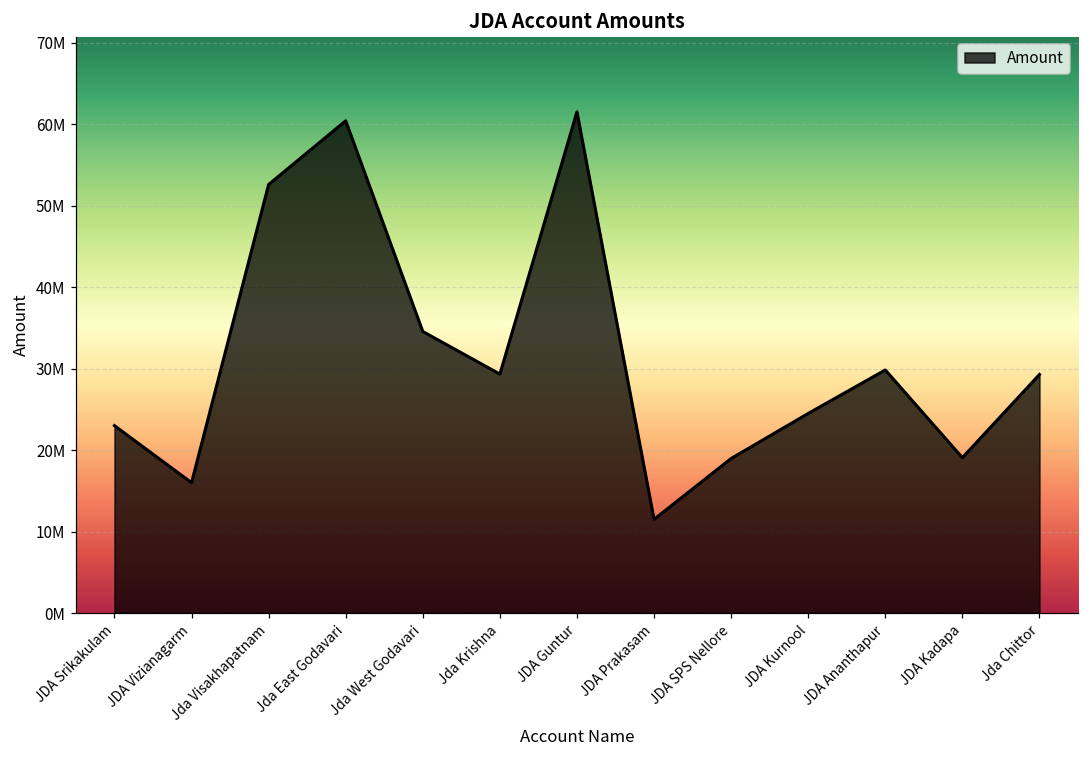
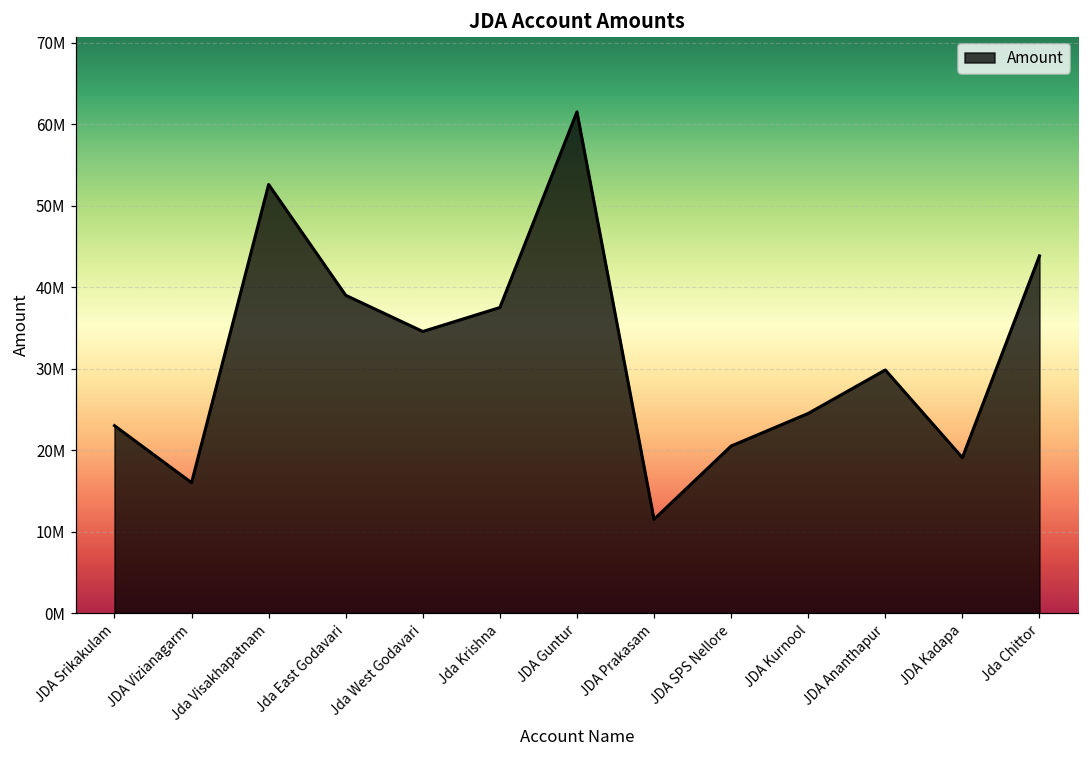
Jda East Godavari: 60000000 -> 39000000
Jda Krishna: 29000000 -> 38000000
JDA SPS Nellore: 19000000 -> 21000000
Jda Chittor: 29000000 -> 44000000
